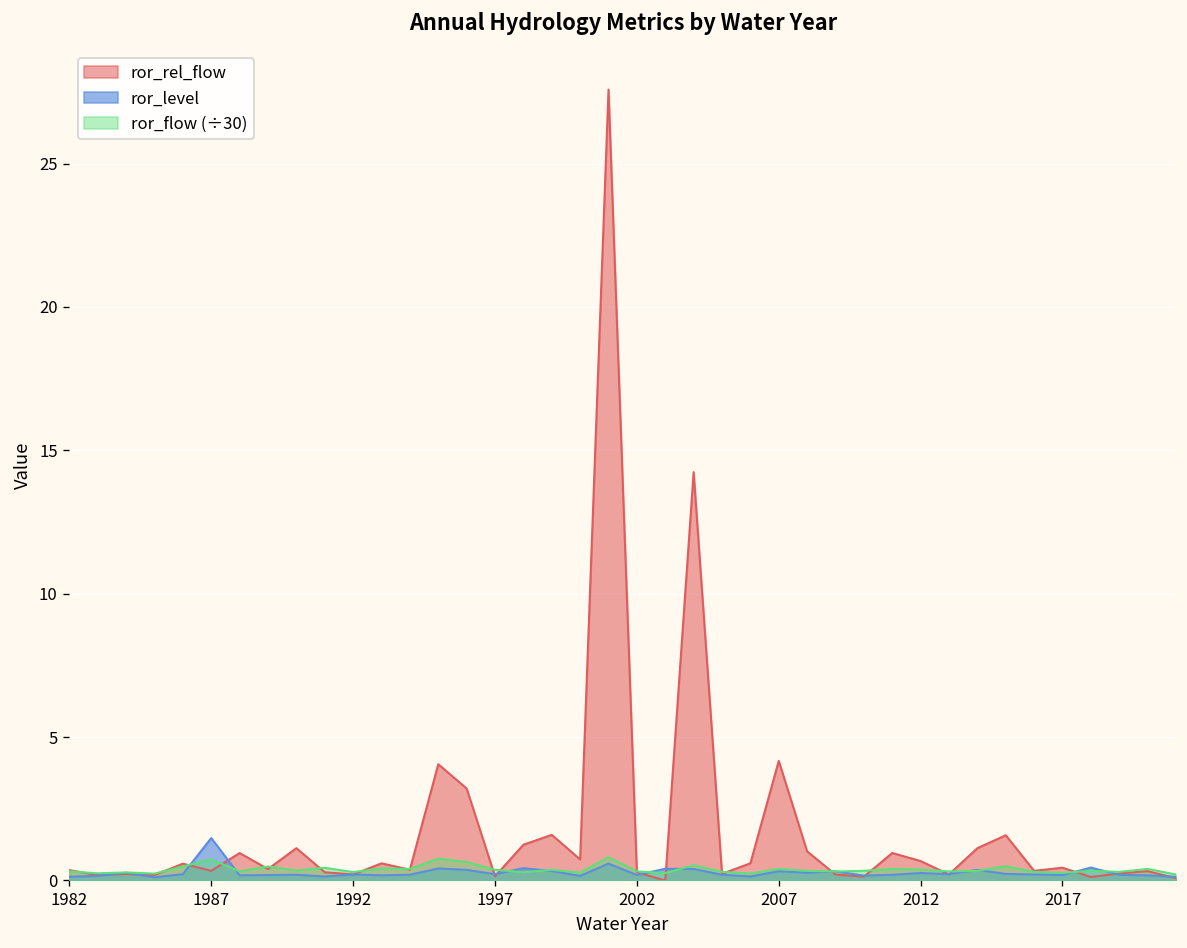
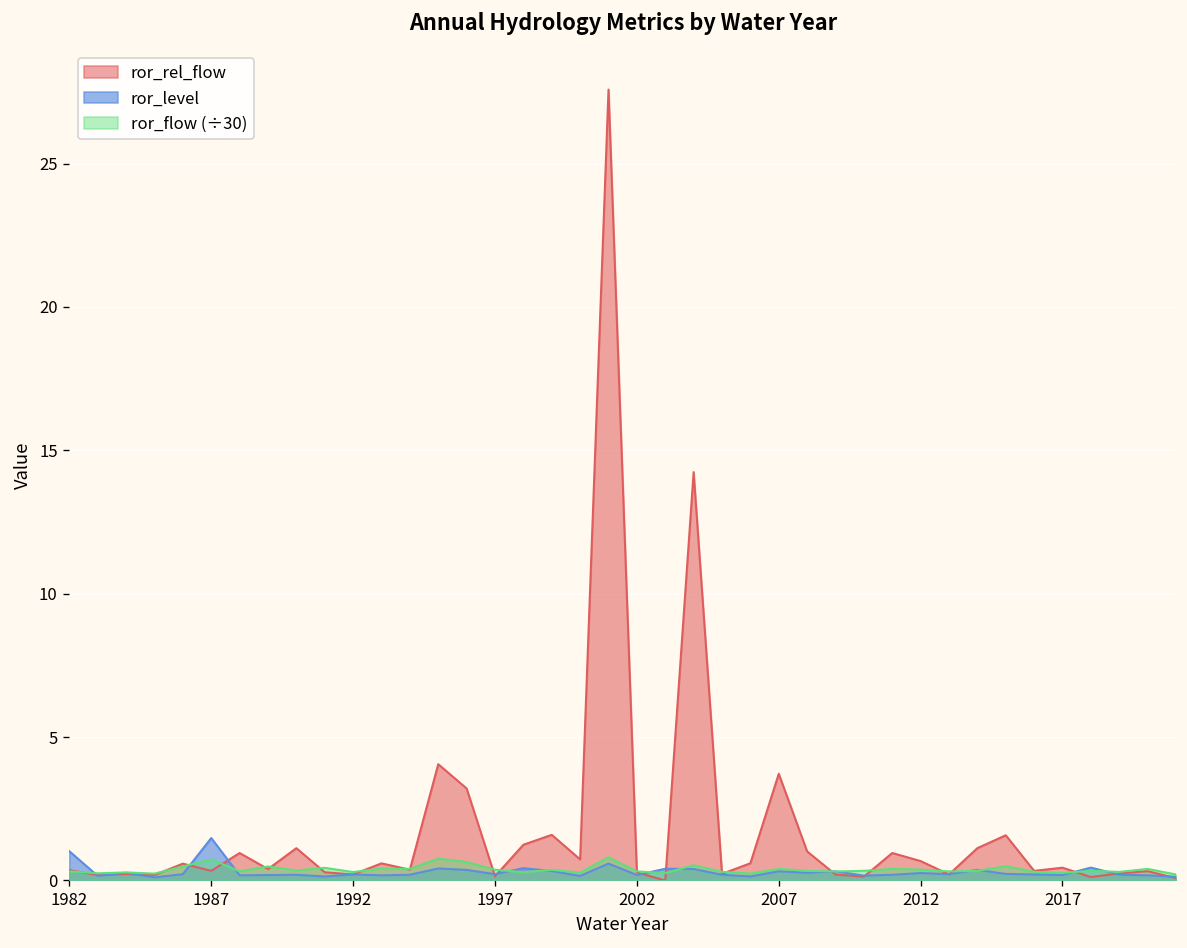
ror_level, 1982: 0.1 -> 1.0
ror_rel_flow, 2007: 4.2 -> 3.7
